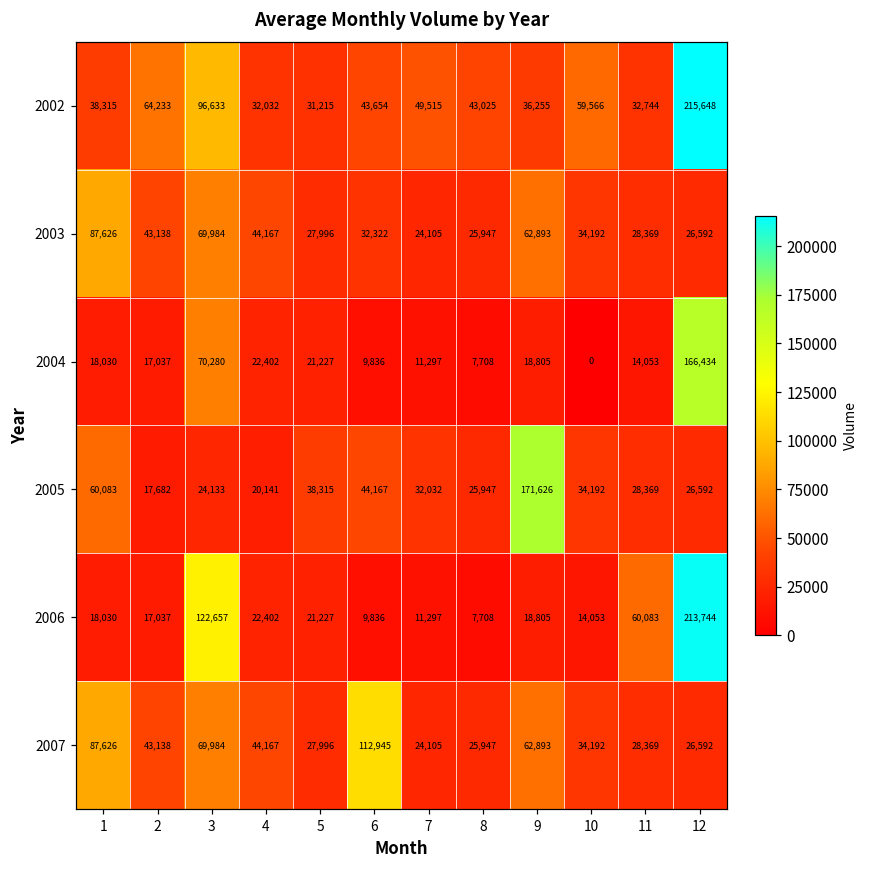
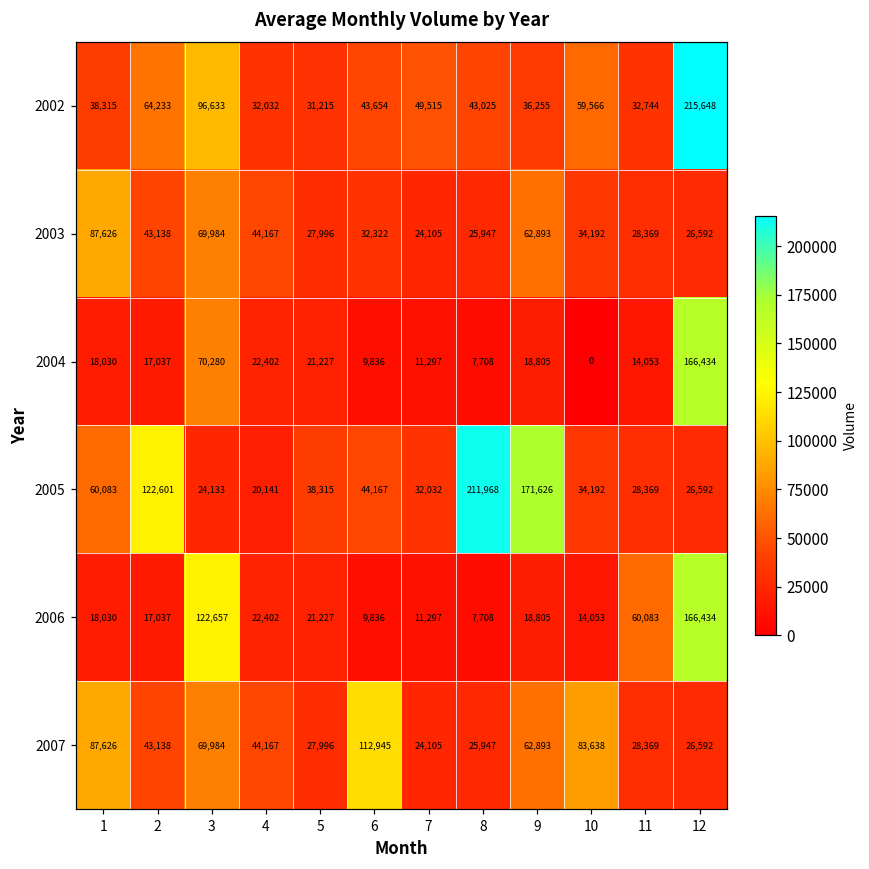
2005, 2: 17,682 -> 122,601
2005, 8: 25,947 -> 211,968
2006, 12: 213,744 -> 166,434
2007, 10: 34,192 -> 83,638
